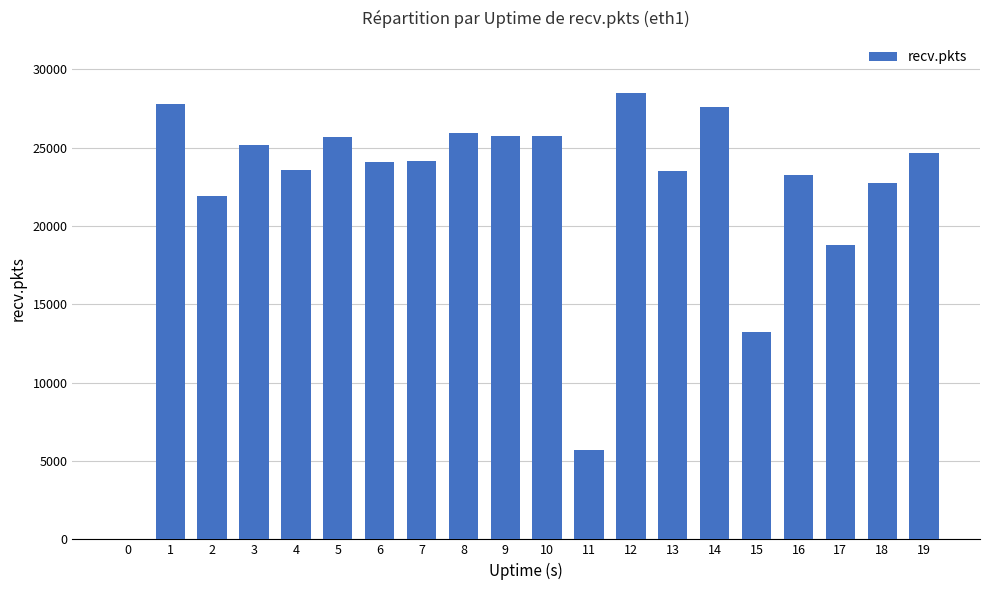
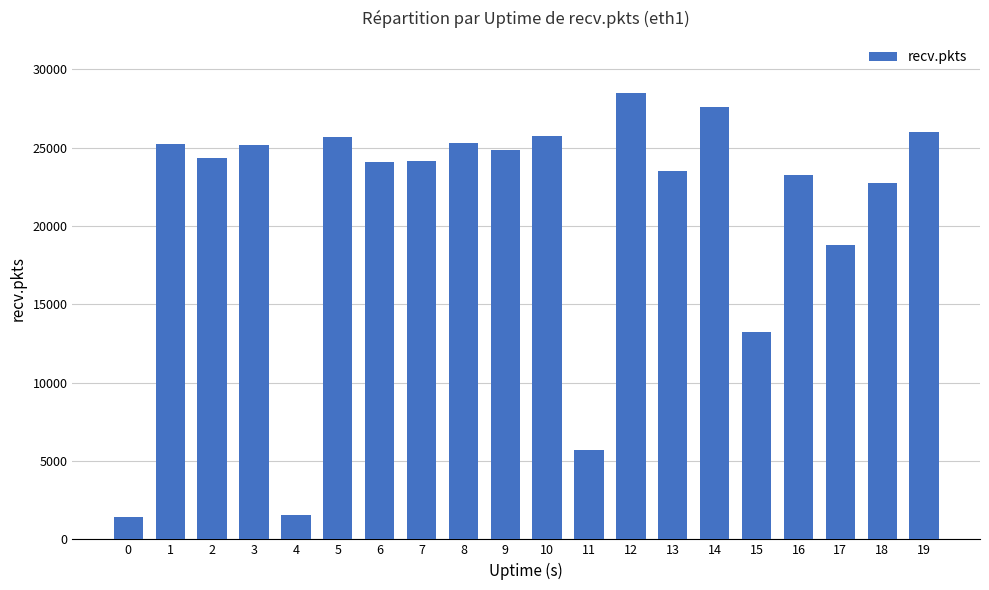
0: 0 -> 1400
1: 27800 -> 25200
2: 21900 -> 24300
4: 23500 -> 1500
8: 26000 -> 25300
9: 25800 -> 24800
19: 24700 -> 26000
